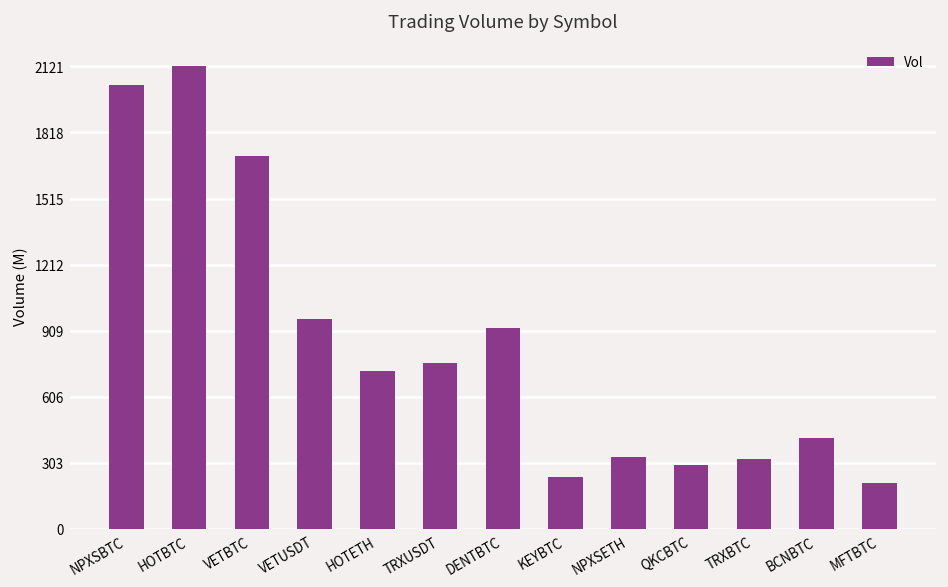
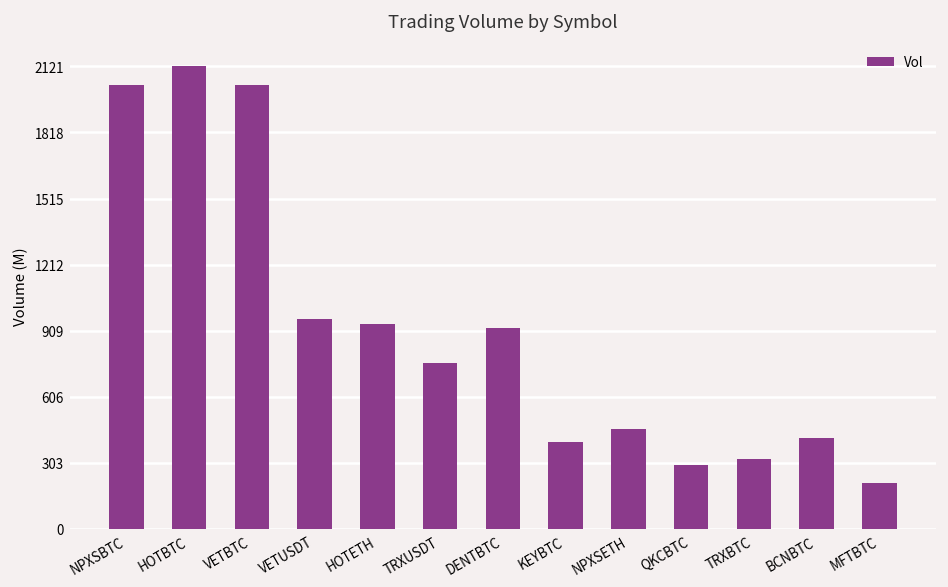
VETBTC: 1710 -> 2030
HOTETH: 730 -> 940
KEYBTC: 240 -> 400
NPXSETH: 330 -> 460
